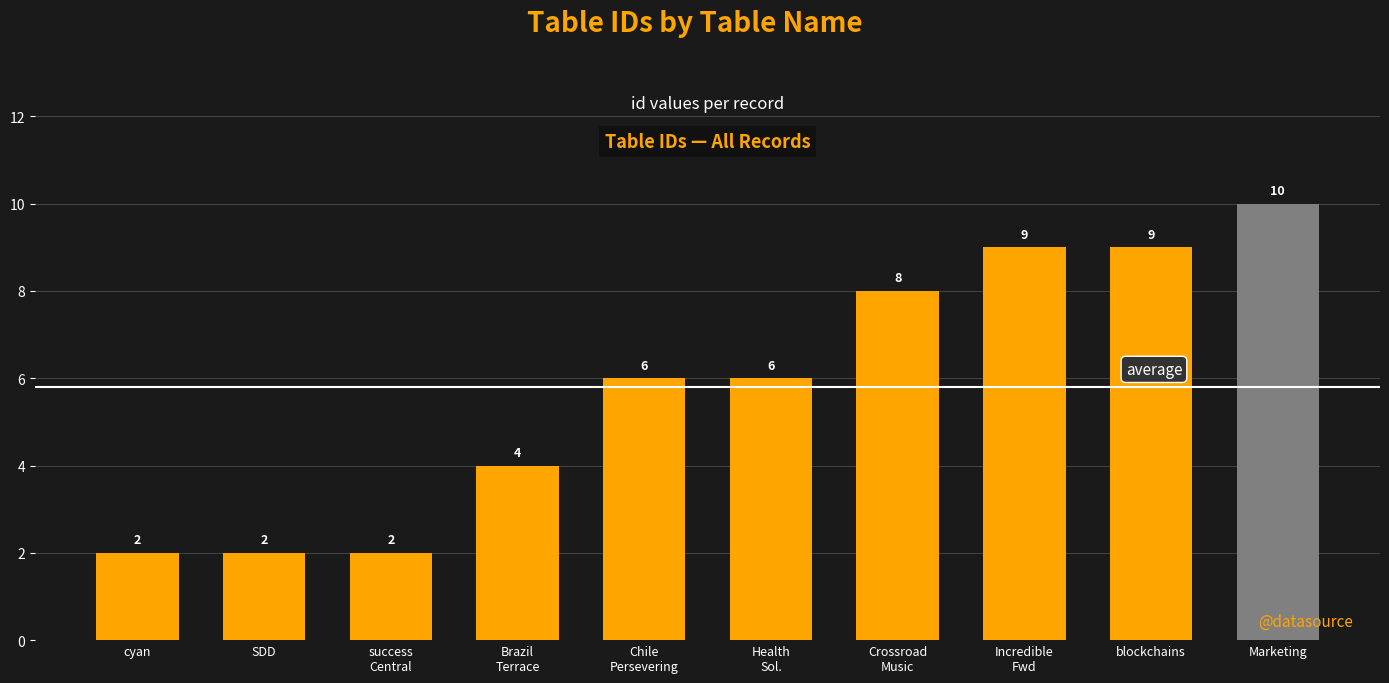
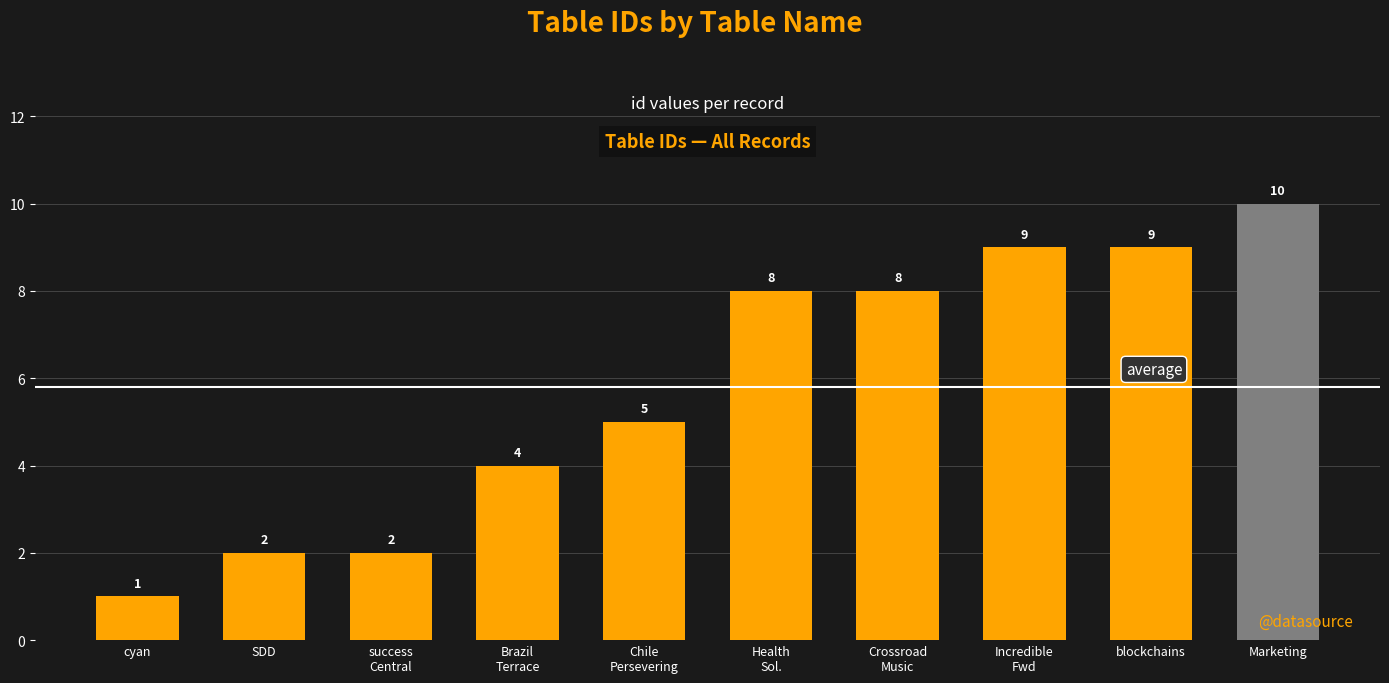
cyan: 2 -> 1
Chile Persevering: 6 -> 5
Health Sol.: 6 -> 8
